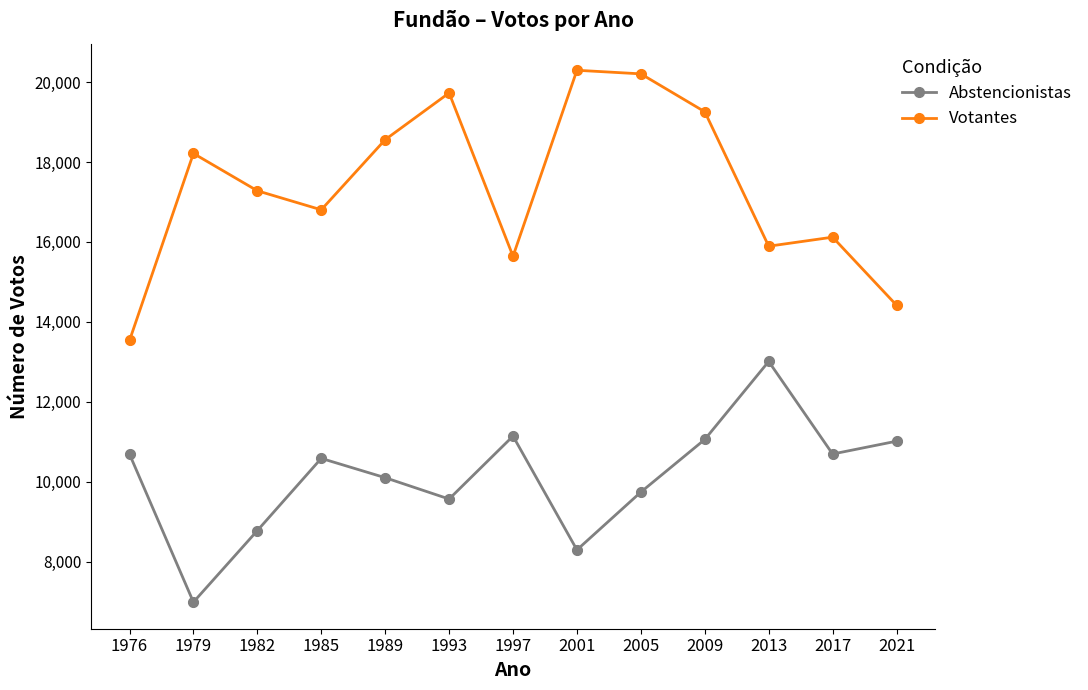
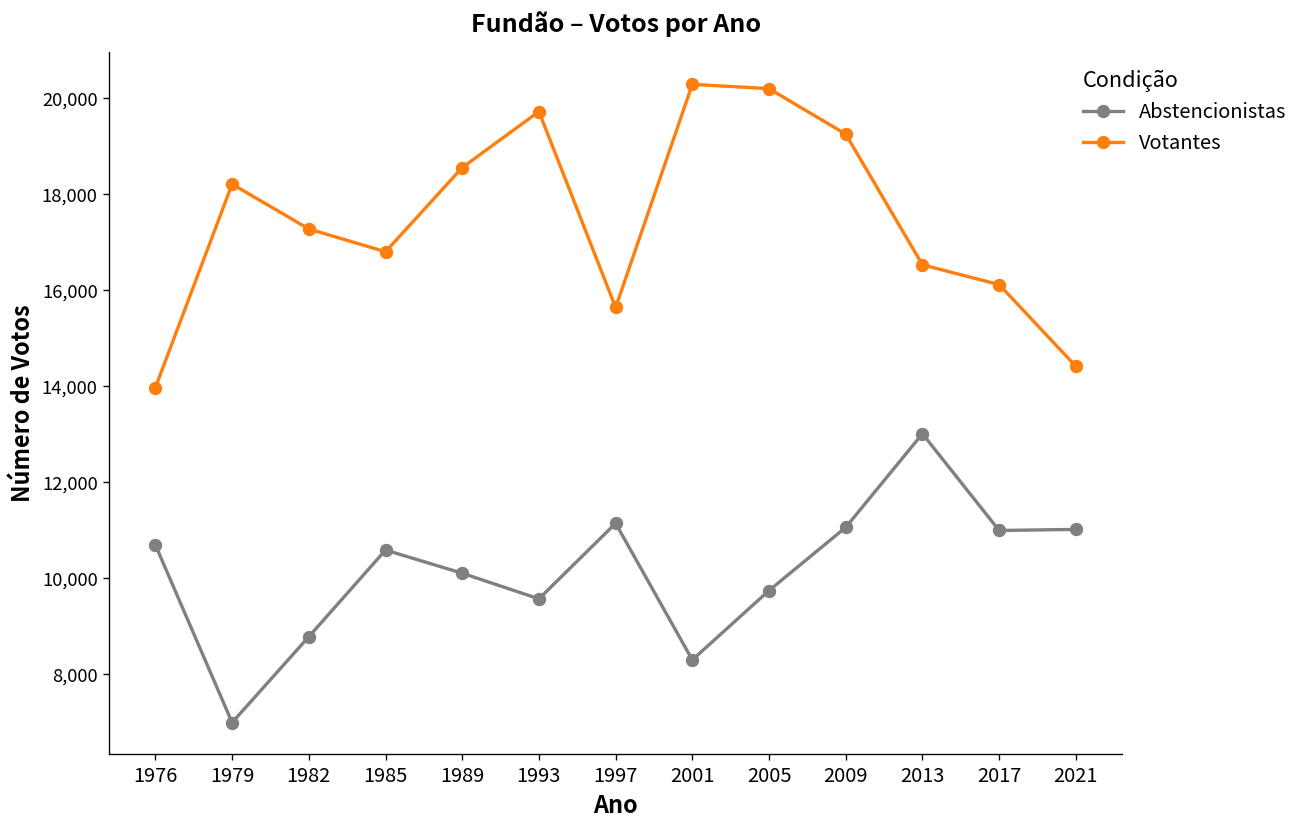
Votantes, 1976: 13,500 -> 14,000
Votantes, 2013: 15,900 -> 16,500
Abstencionistas, 2017: 10,700 -> 11,000
